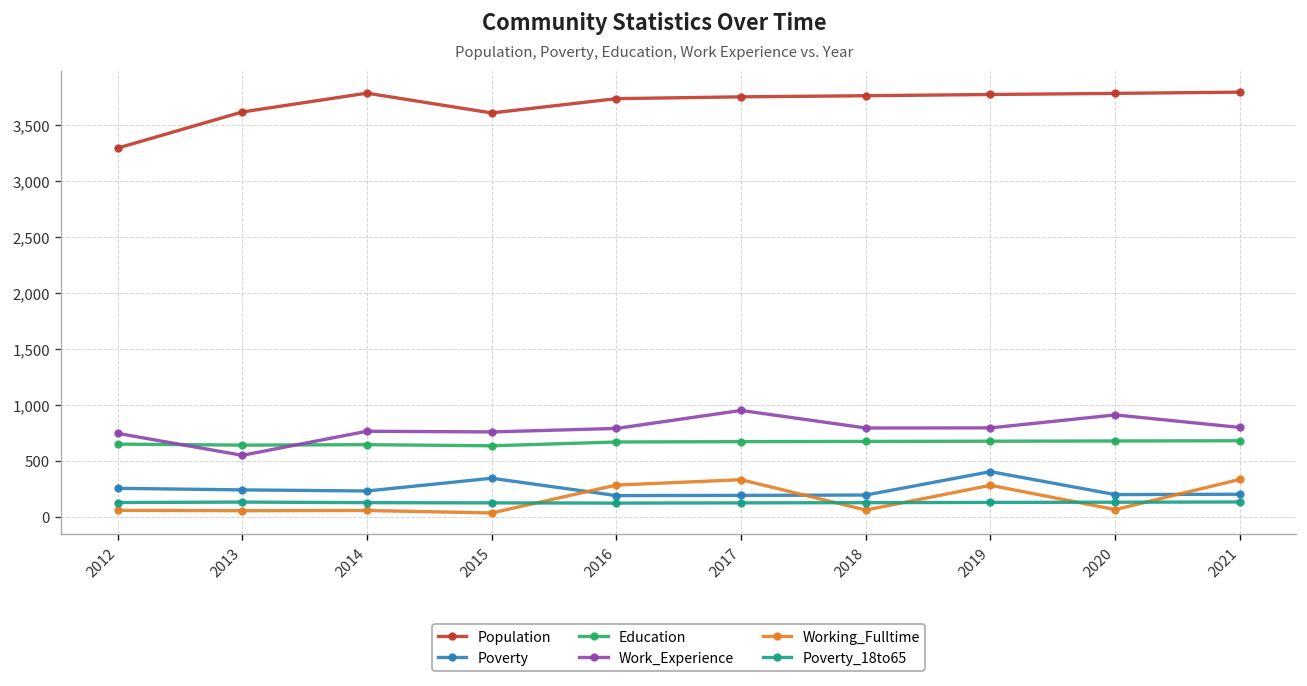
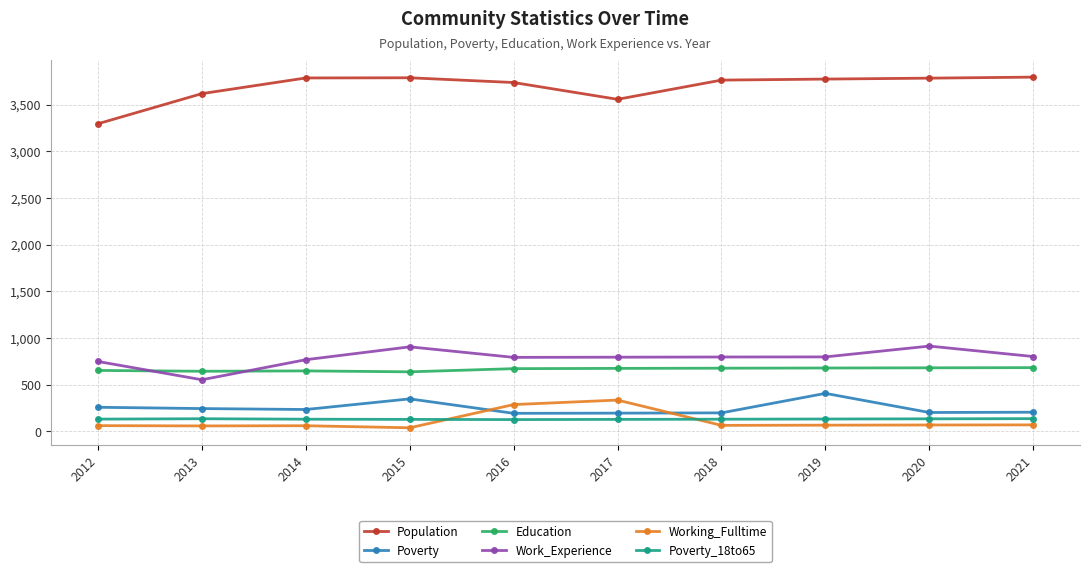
Population, 2015: 3,600 -> 3,800
Work_Experience, 2015: 800 -> 900
Population, 2017: 3,800 -> 3,600
Work_Experience, 2017: 1,000 -> 800
Working_Fulltime, 2019: 300 -> 100
Working_Fulltime, 2021: 300 -> 100
